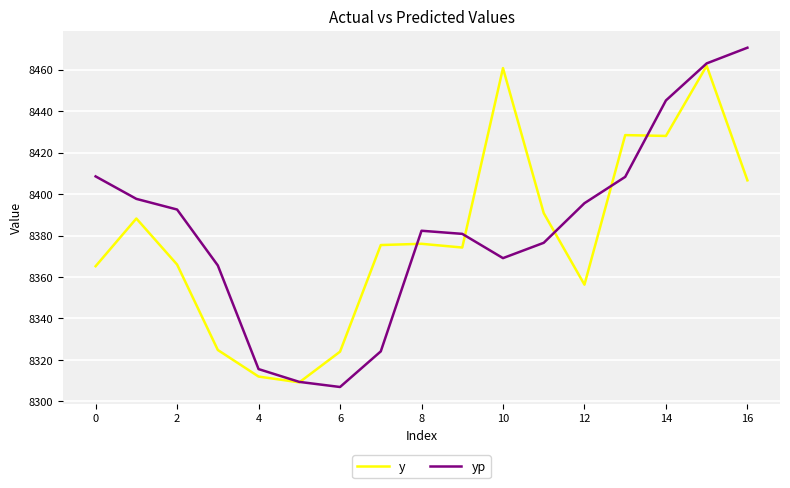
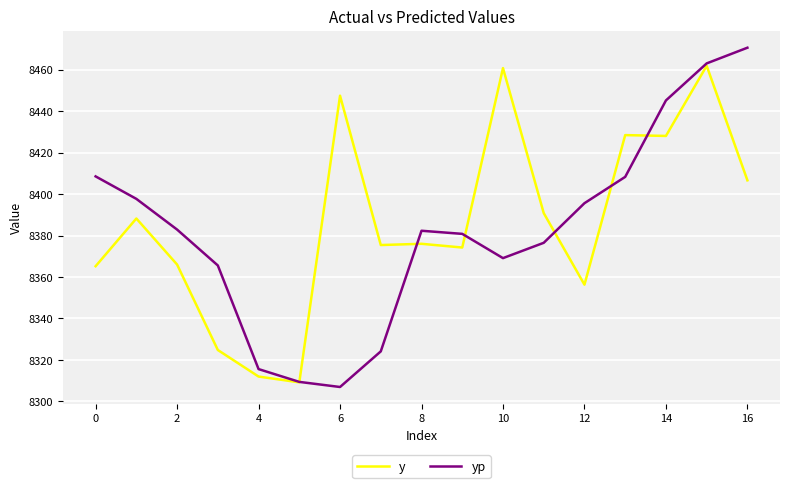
yp, 2: 8393 -> 8383
y, 6: 8324 -> 8447
